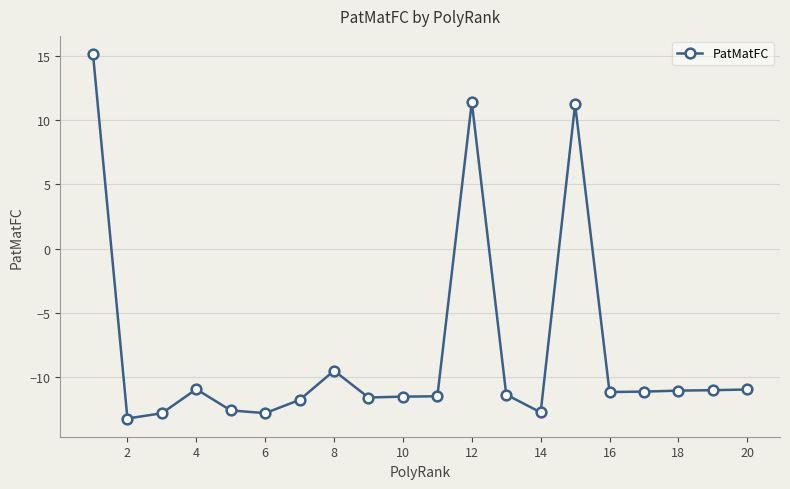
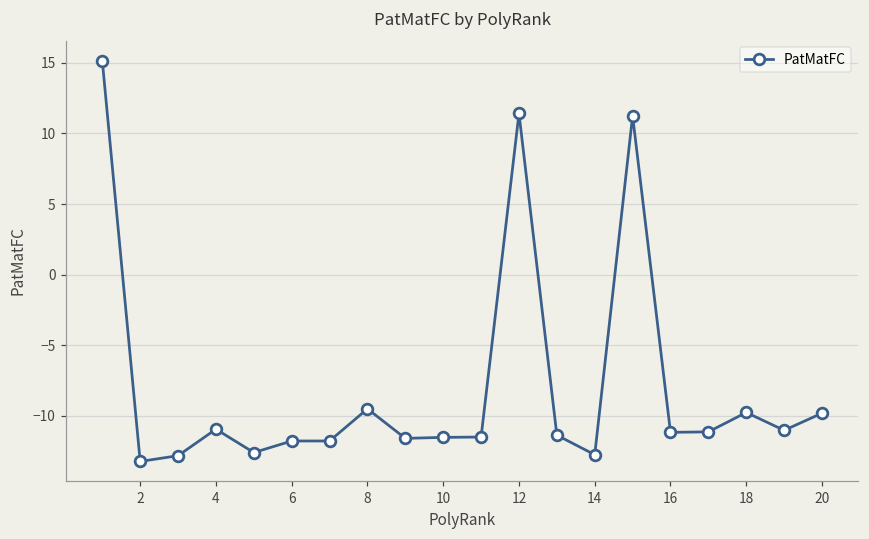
6: -12.8 -> -11.8
18: -11.1 -> -9.8
20: -11.0 -> -9.8
